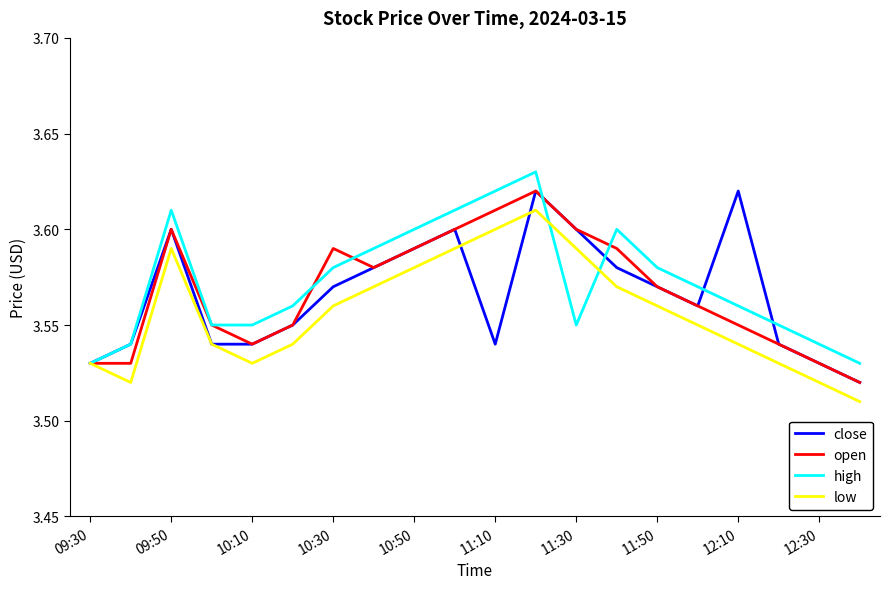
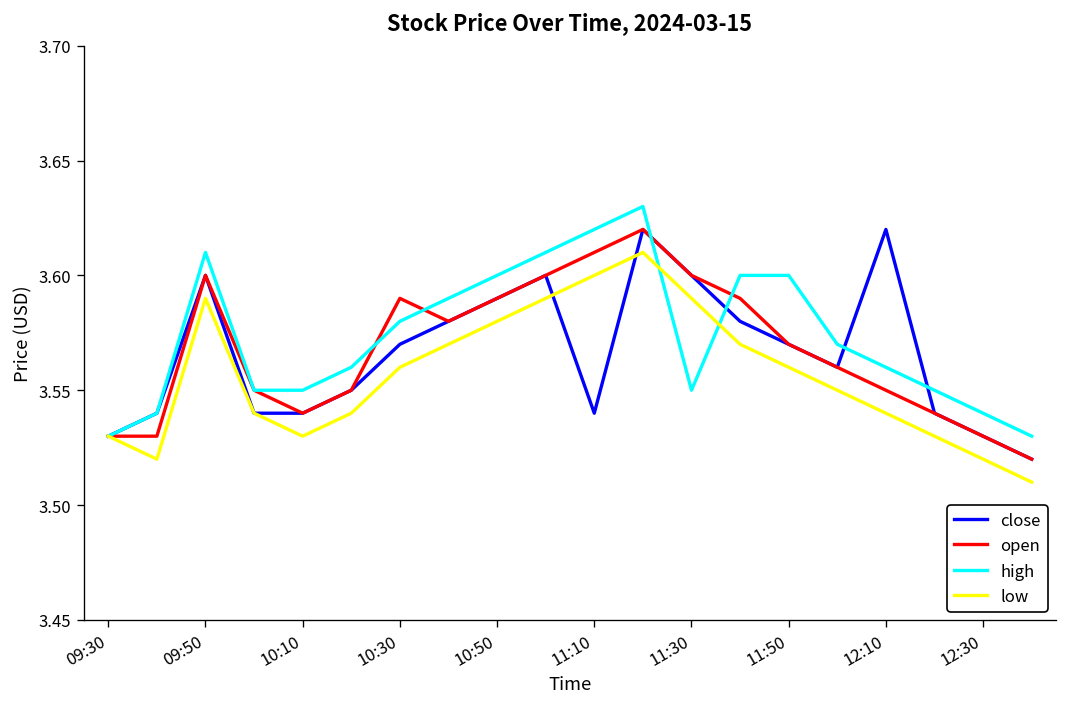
high, 11:50: 3.58 -> 3.60
